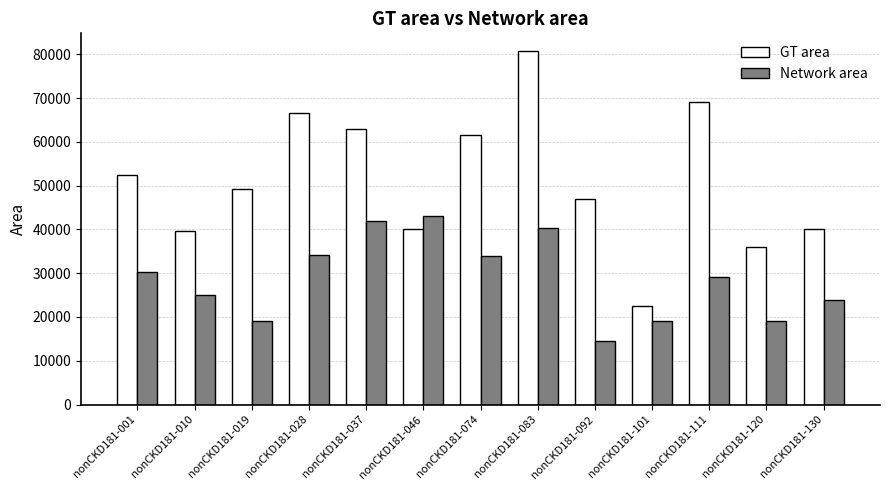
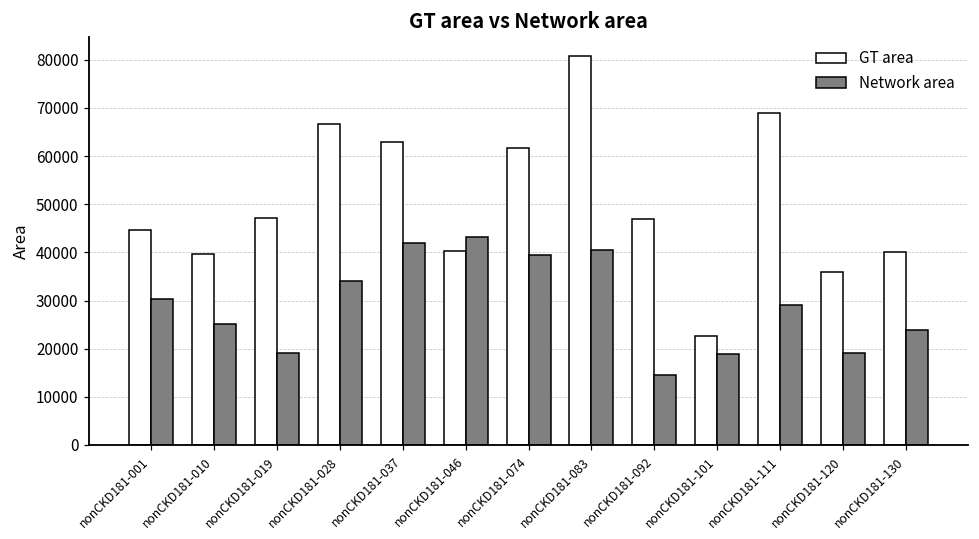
GT area, nonCKD181-001: 52000 -> 45000
GT area, nonCKD181-019: 49000 -> 47000
Network area, nonCKD181-074: 34000 -> 39000
